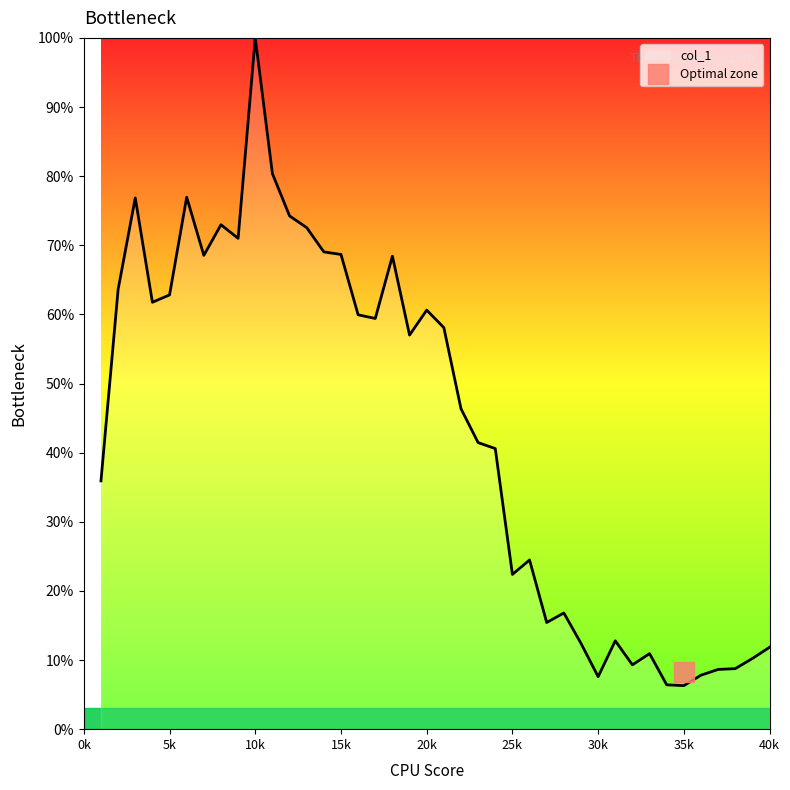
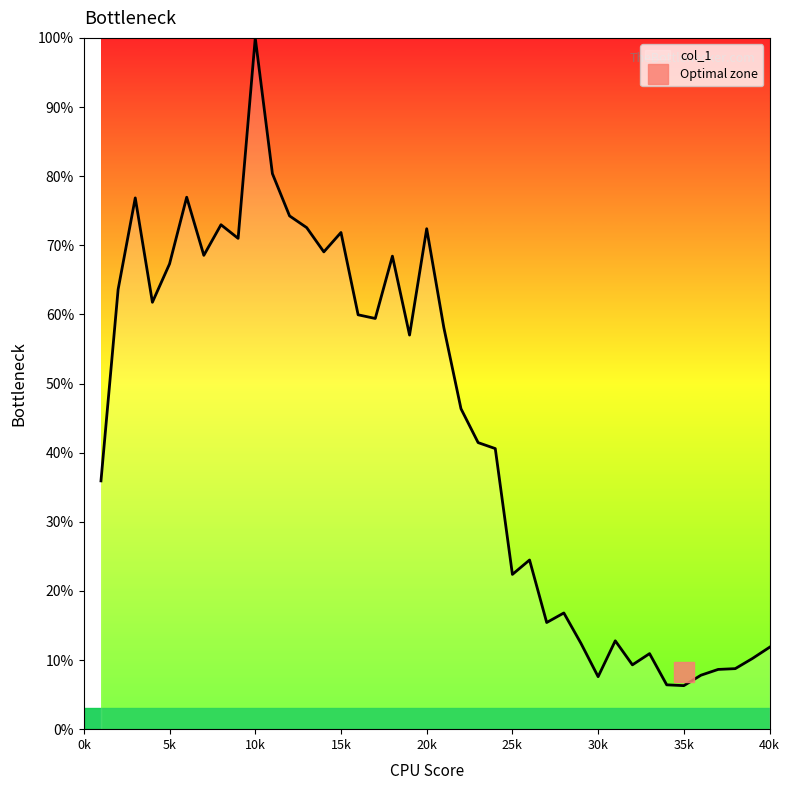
col_1, 5k: 63% -> 67%
col_1, 15k: 69% -> 72%
col_1, 20k: 61% -> 72%
